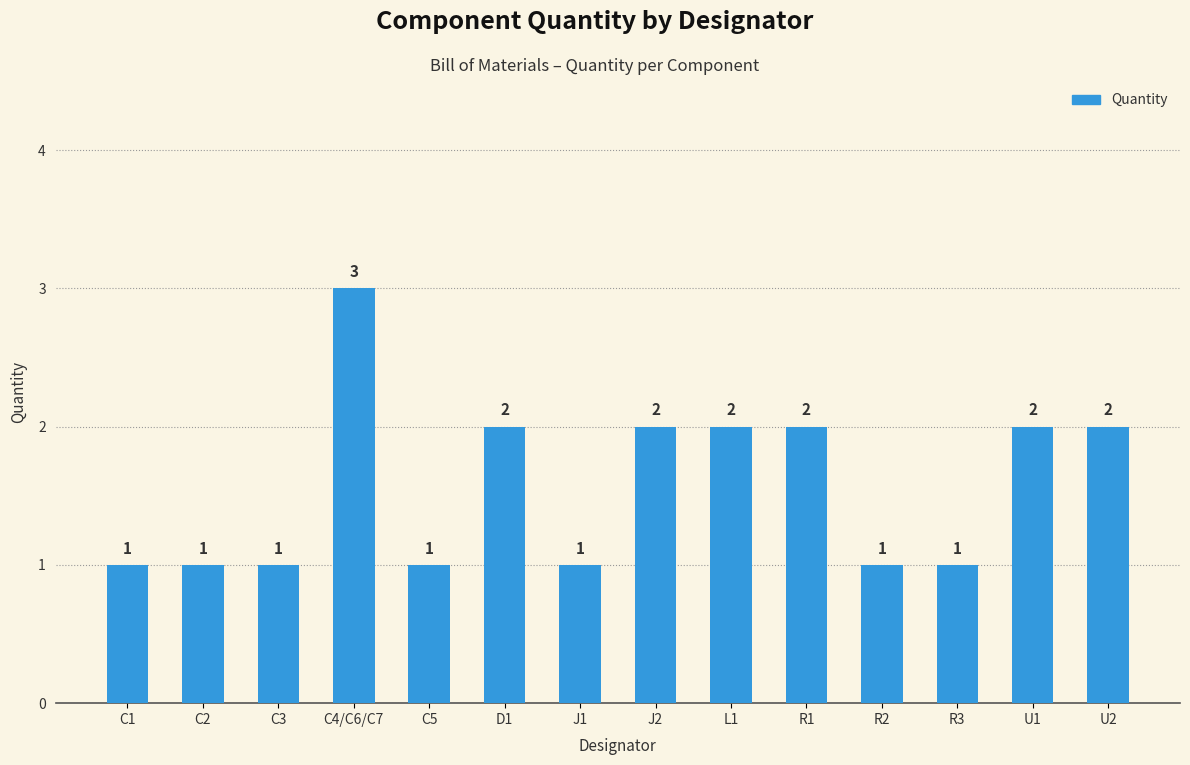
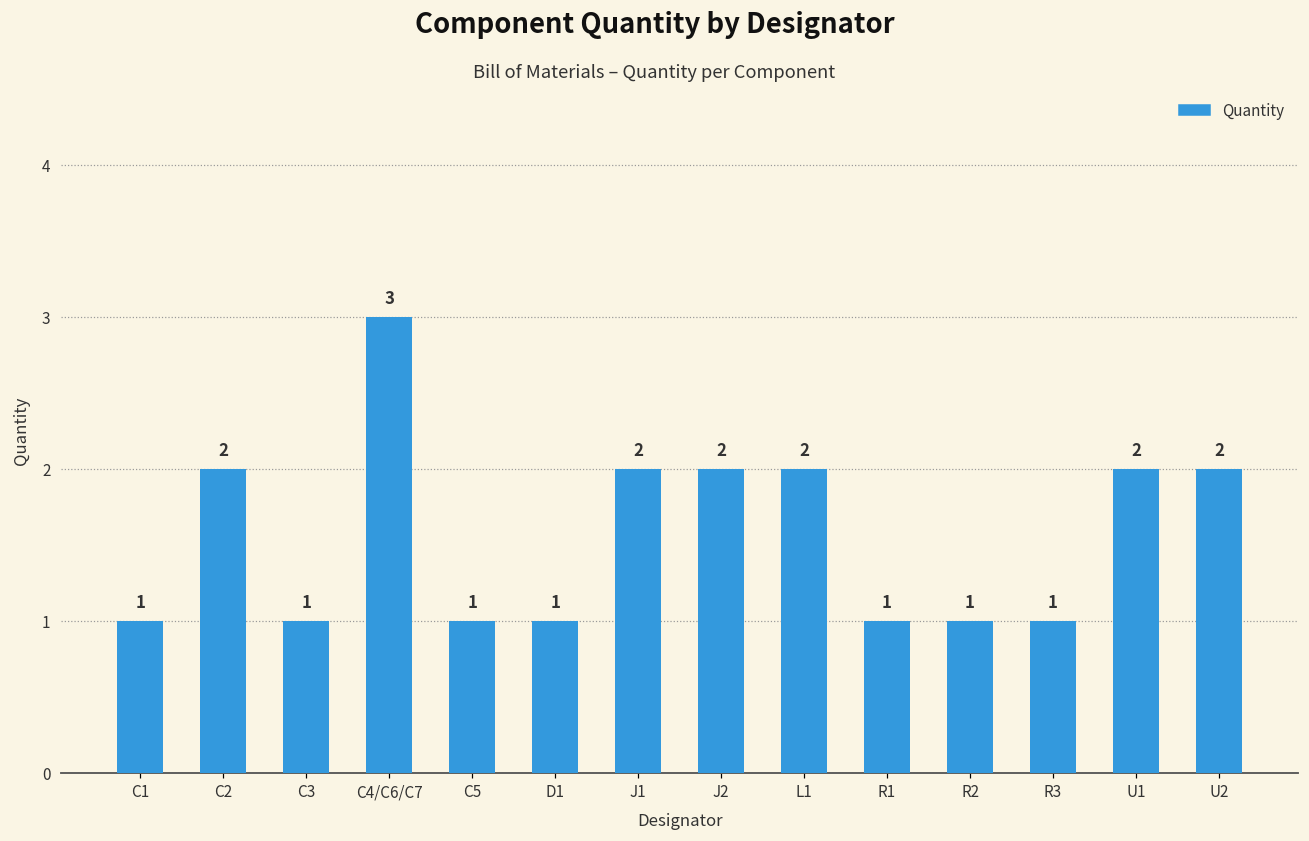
C2: 1 -> 2
D1: 2 -> 1
J1: 1 -> 2
R1: 2 -> 1
